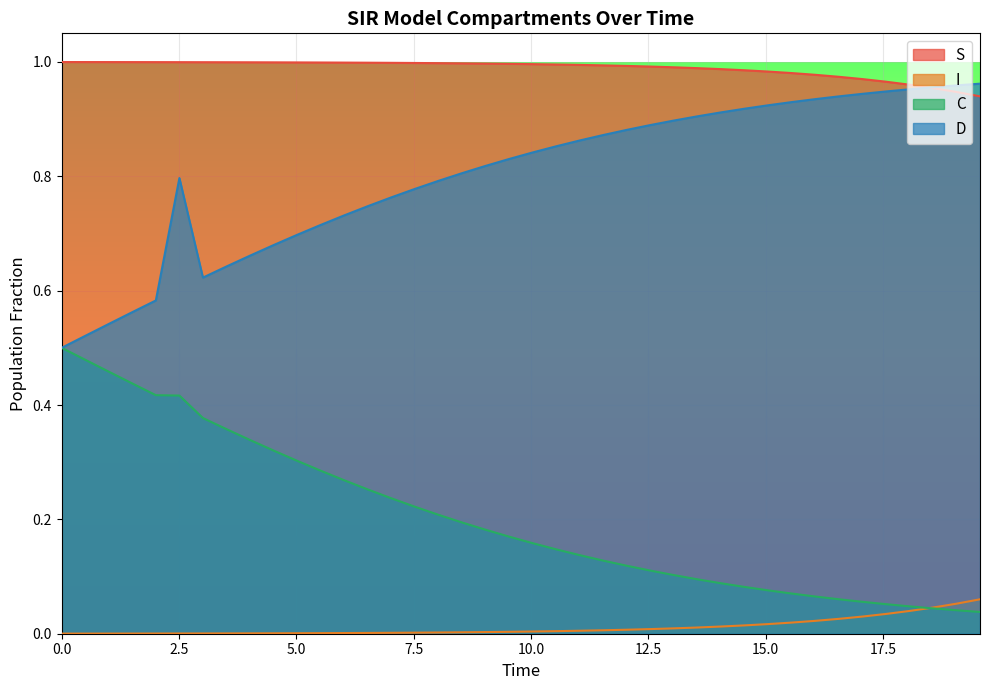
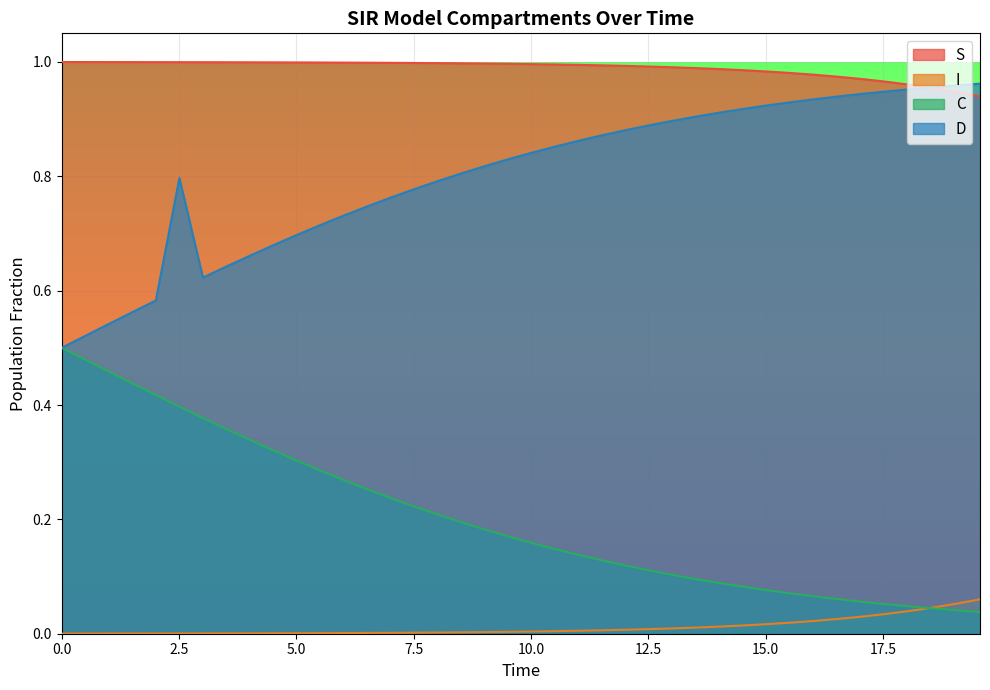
C, 2.5: 0.42 -> 0.40
